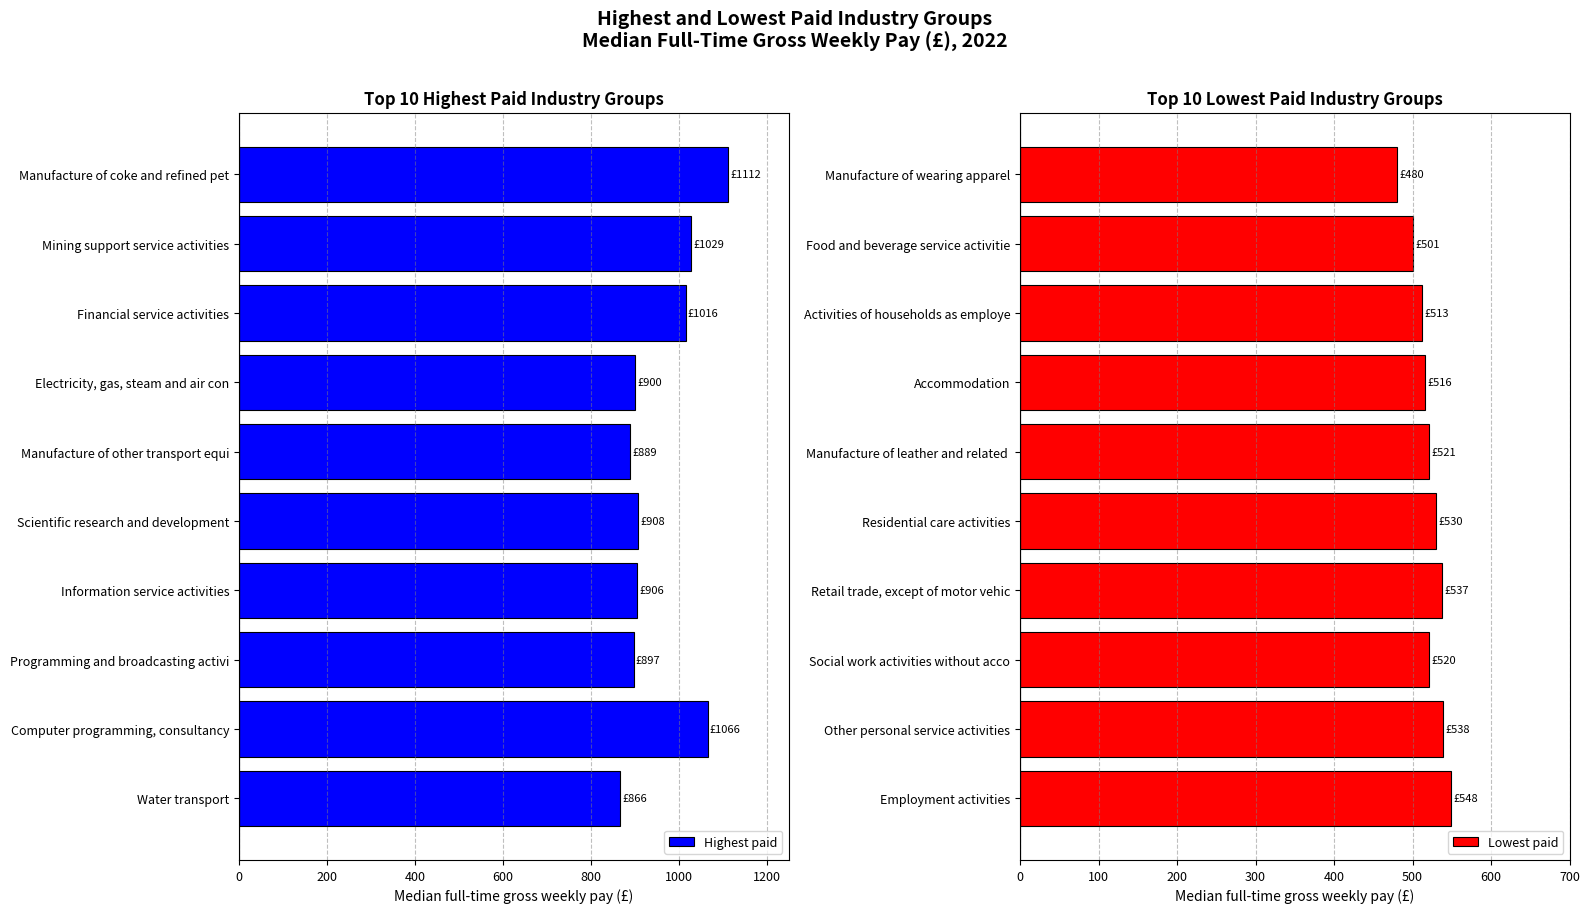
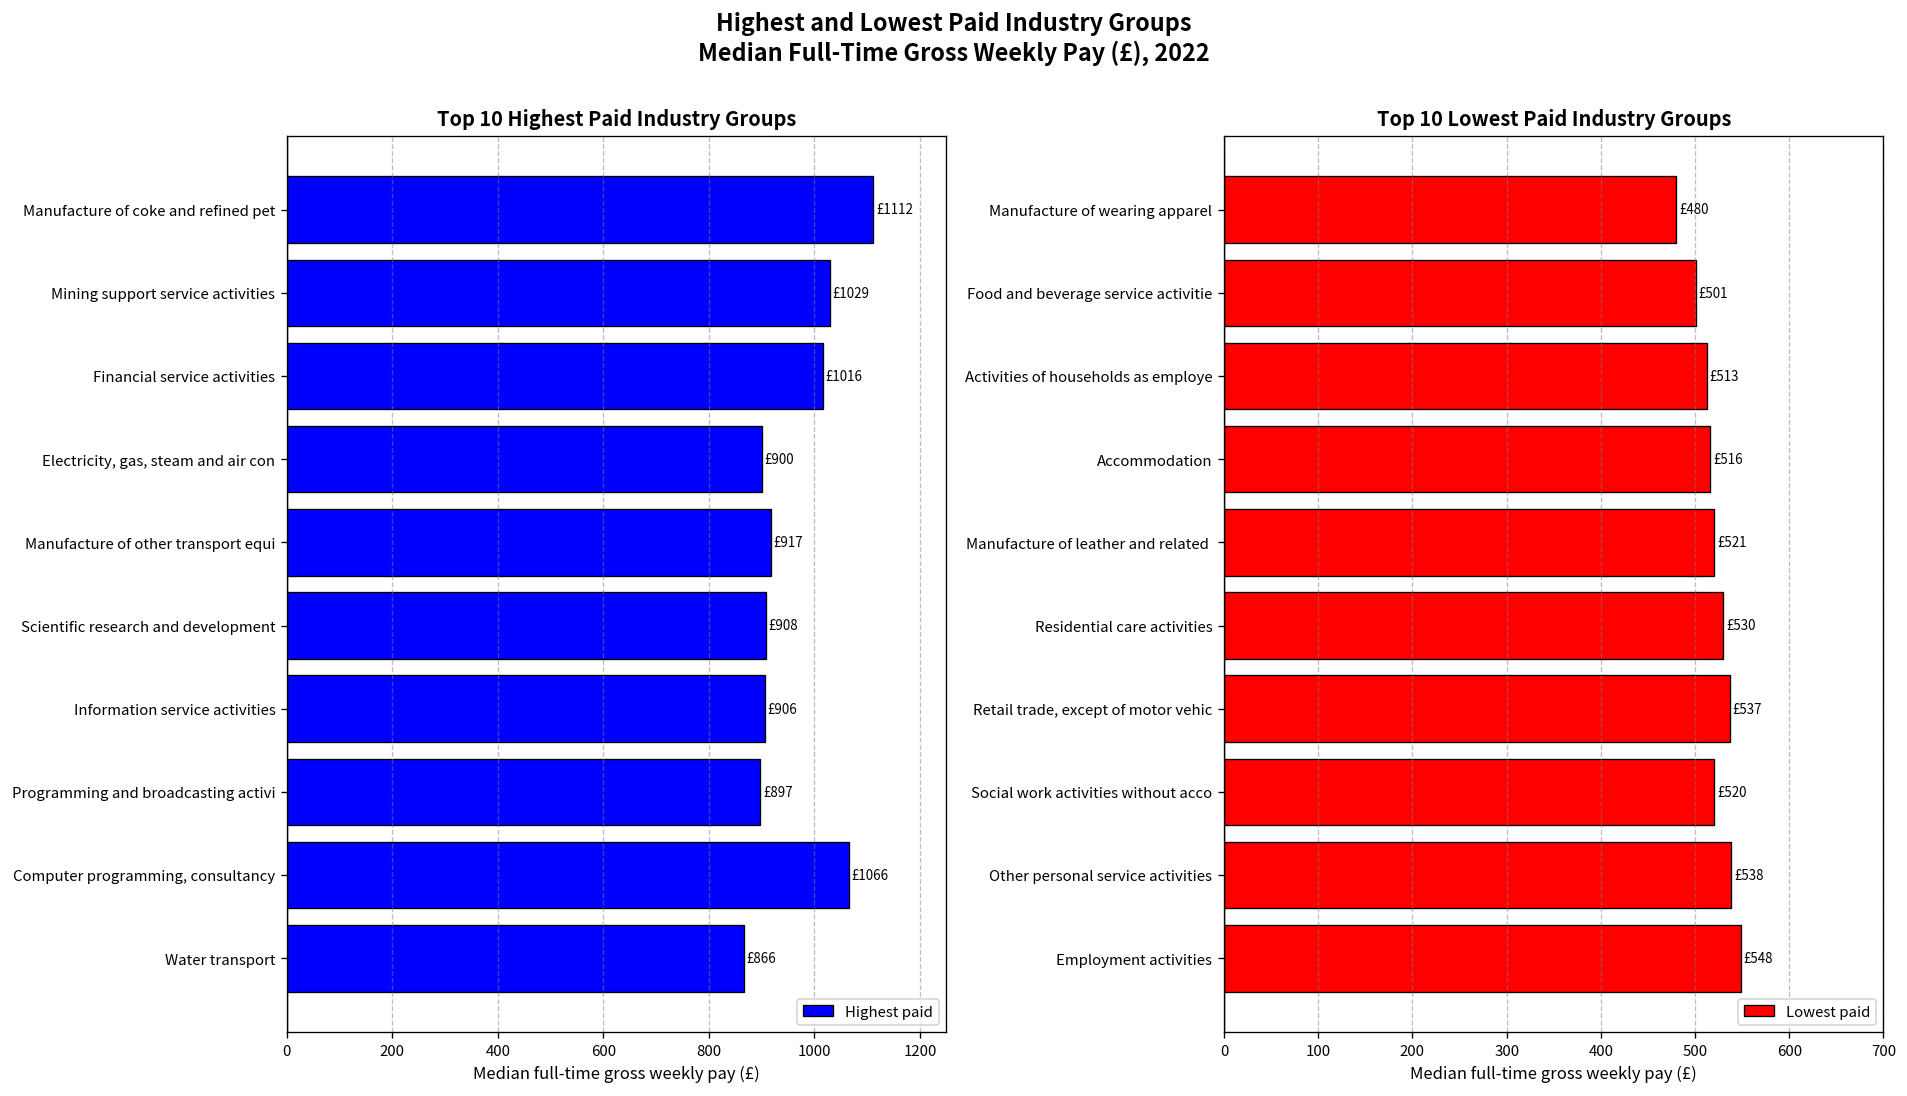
Top 10 Highest Paid Industry Groups, Manufacture of other transport equi: £889 -> £917
